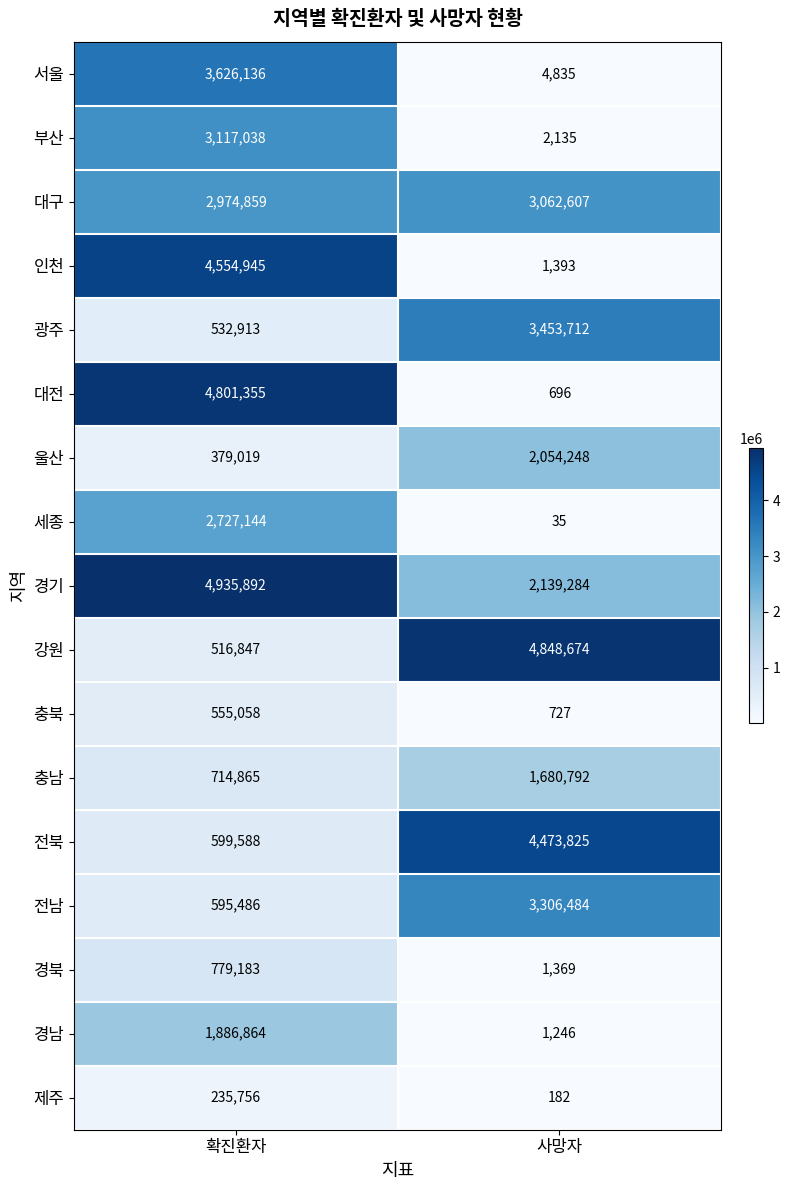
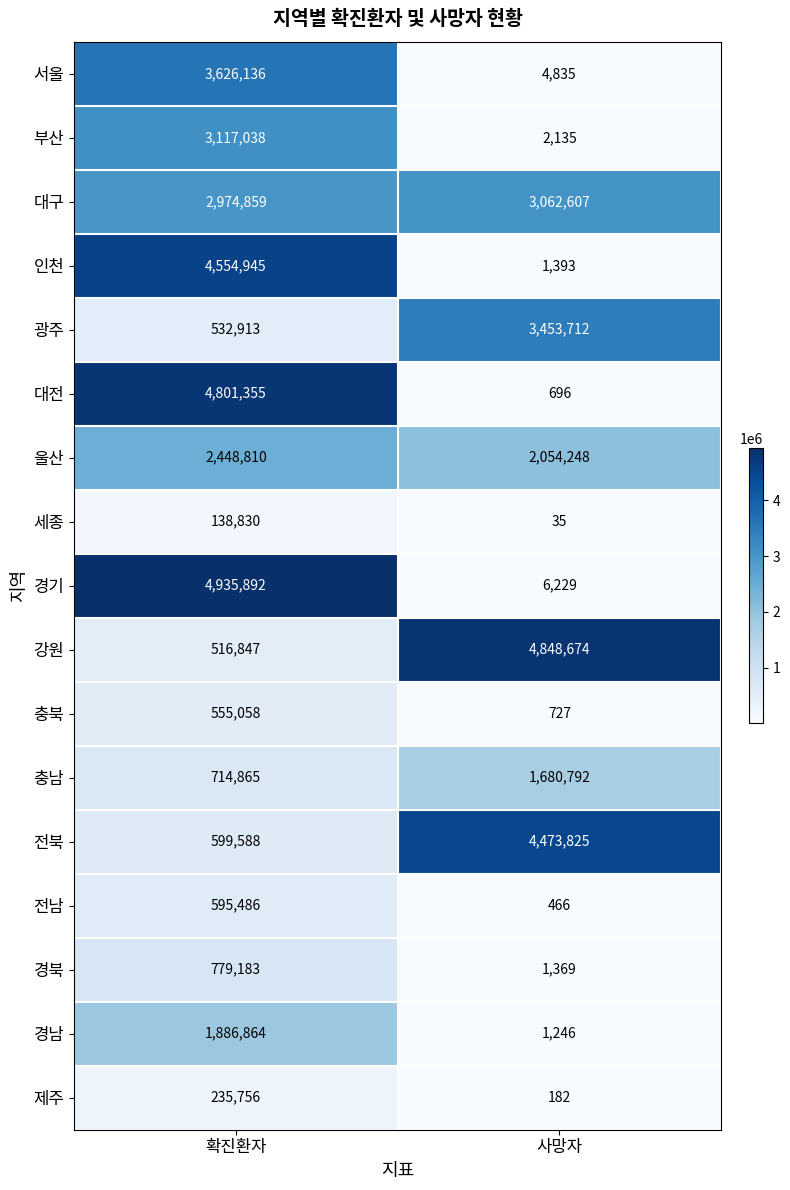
울산, 확진환자: 379,019 -> 2,448,810
세종, 확진환자: 2,727,144 -> 138,830
경기, 사망자: 2,139,284 -> 6,229
전남, 사망자: 3,306,484 -> 466
